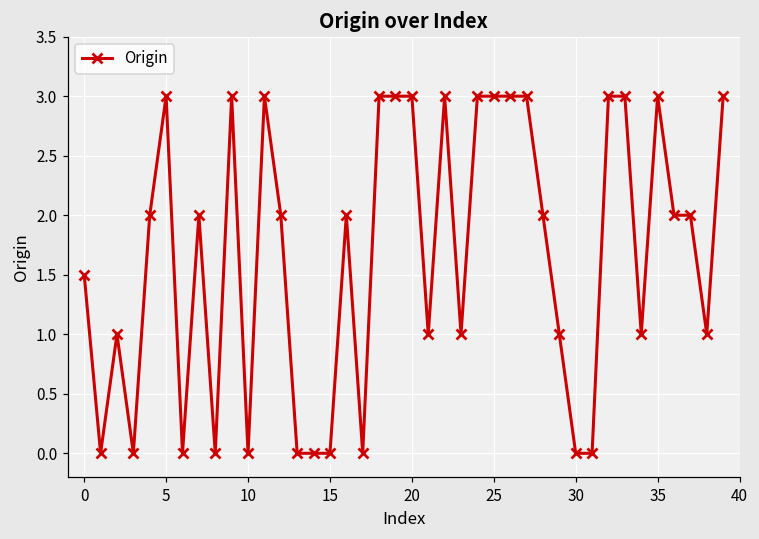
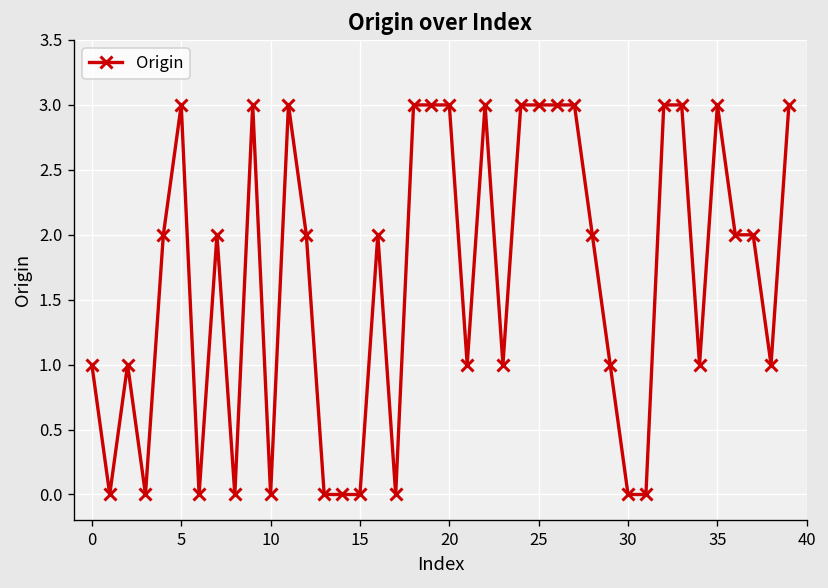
0: 1.5 -> 1.0
